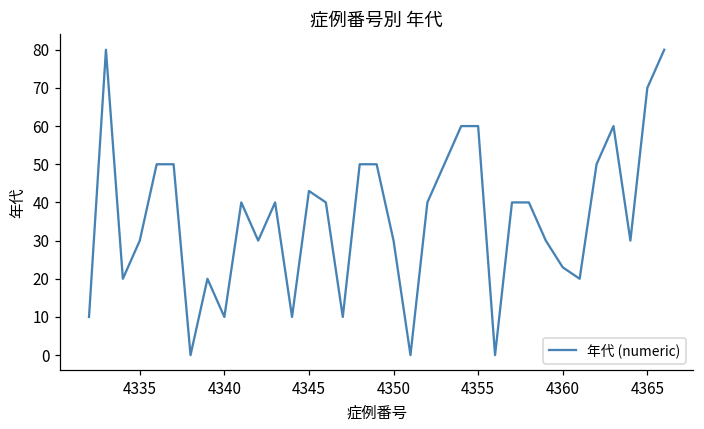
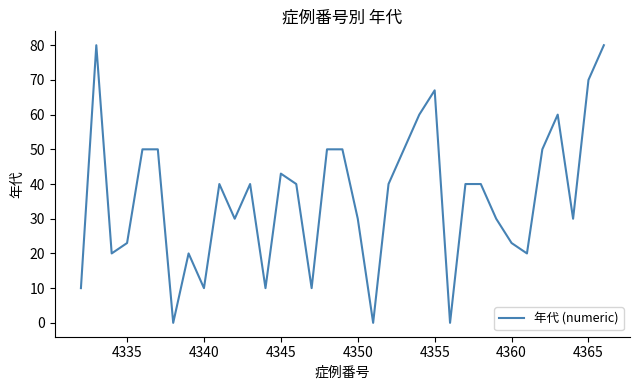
4335: 30 -> 23
4355: 60 -> 67
